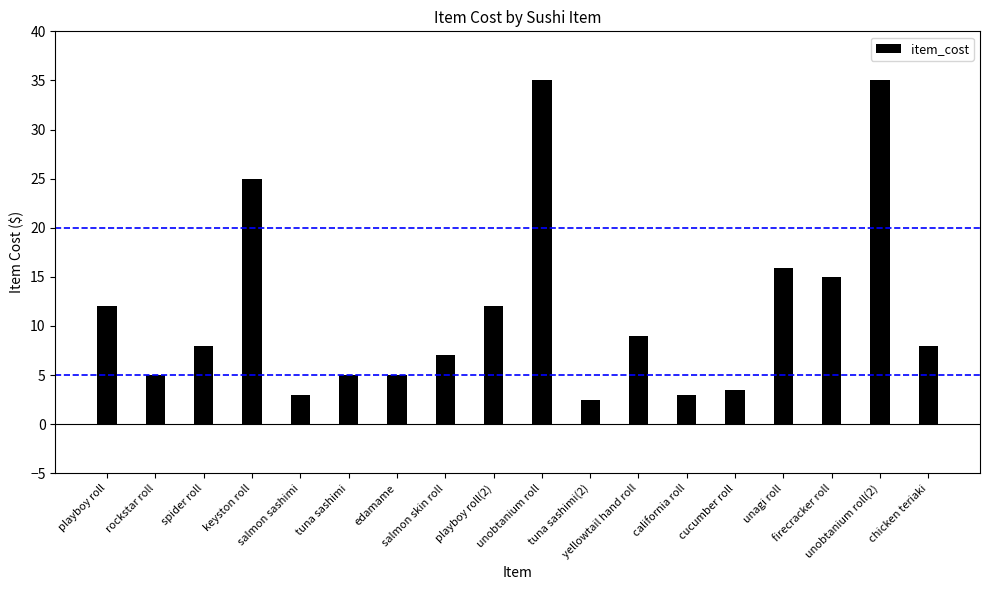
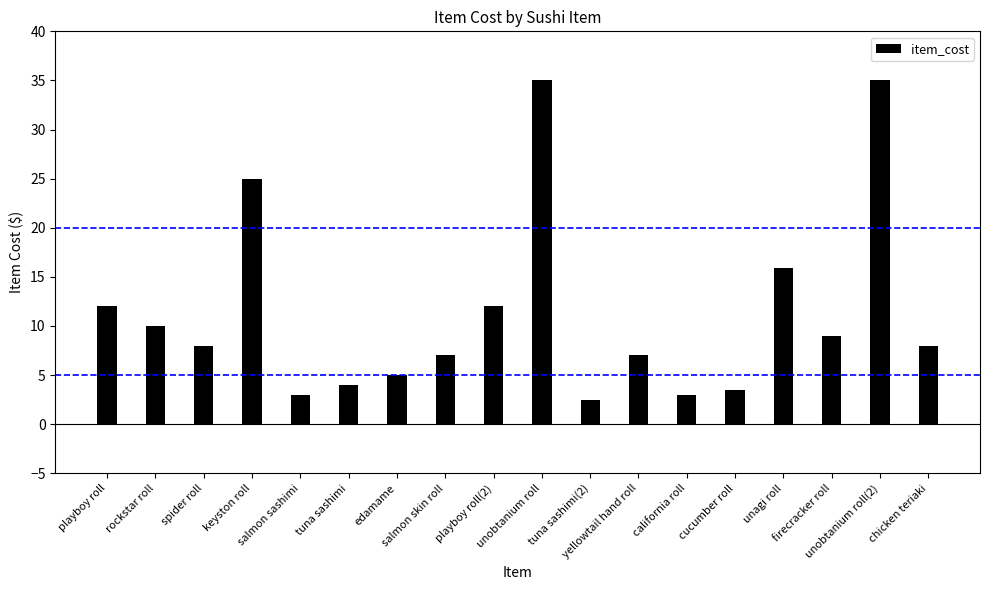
rockstar roll: 5 -> 10
tuna sashimi: 5 -> 4
yellowtail hand roll: 9 -> 7
firecracker roll: 15 -> 9
